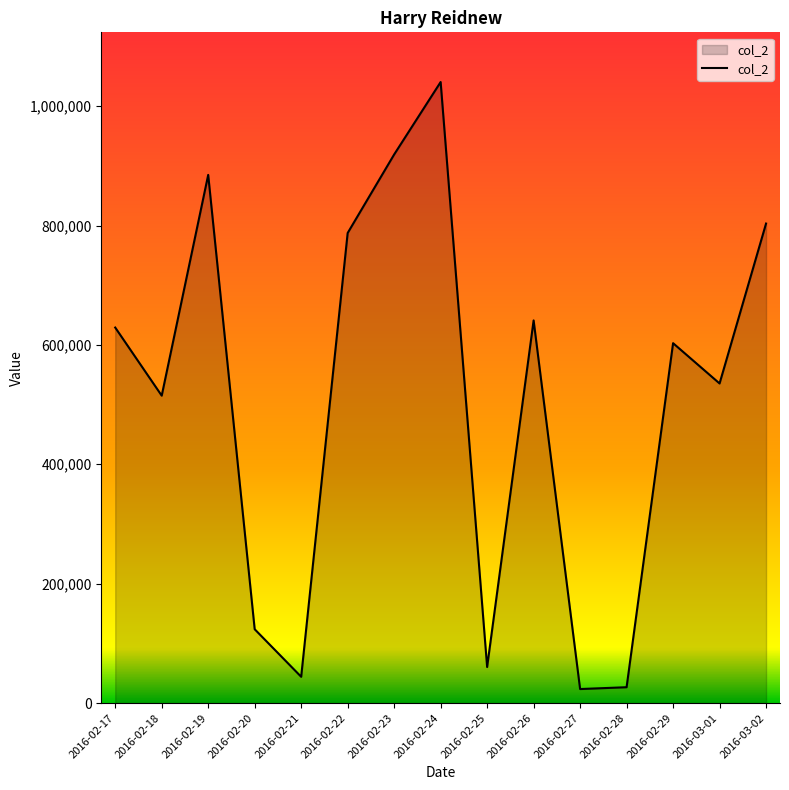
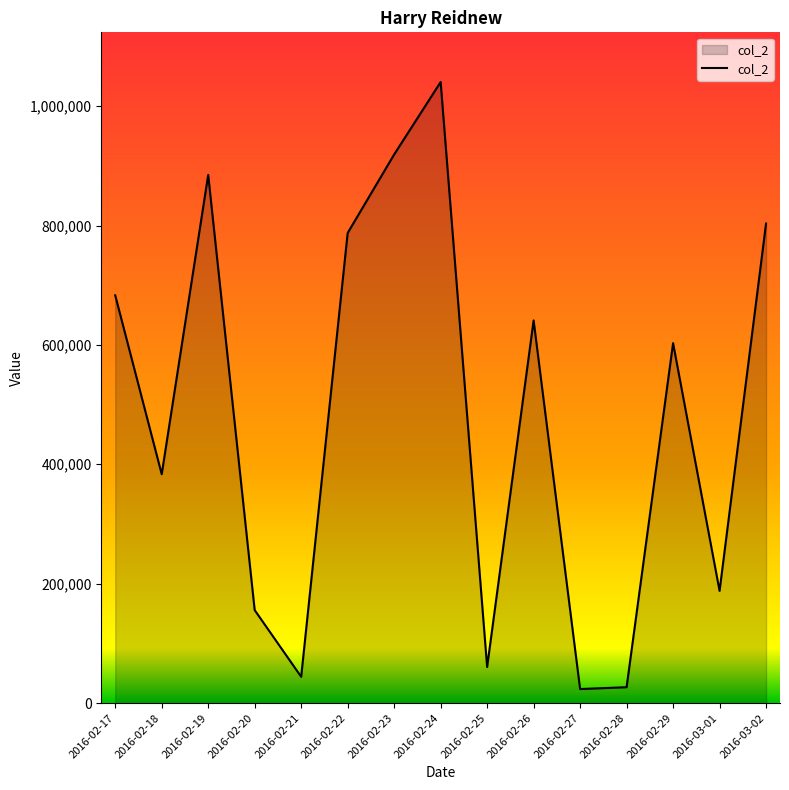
2016-02-17: 630,000 -> 680,000
2016-02-18: 510,000 -> 380,000
2016-02-20: 120,000 -> 160,000
2016-03-01: 540,000 -> 190,000
